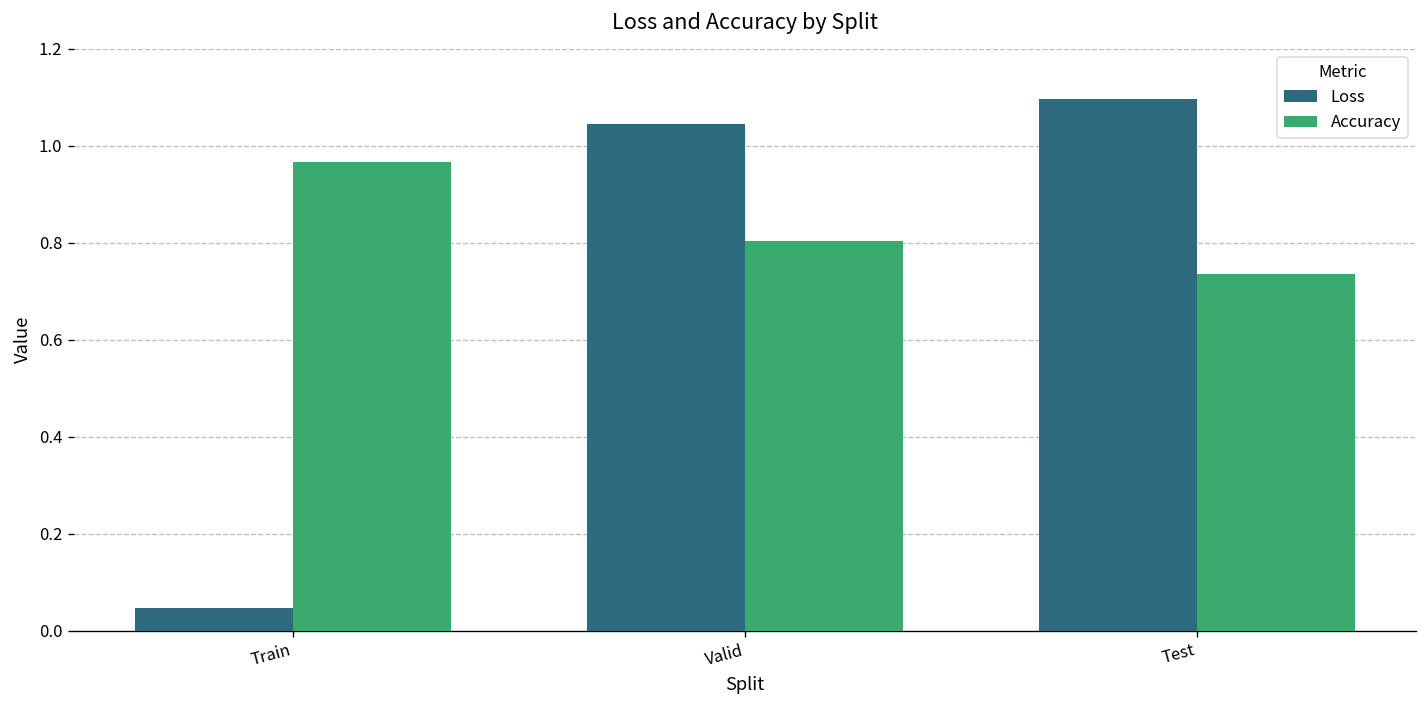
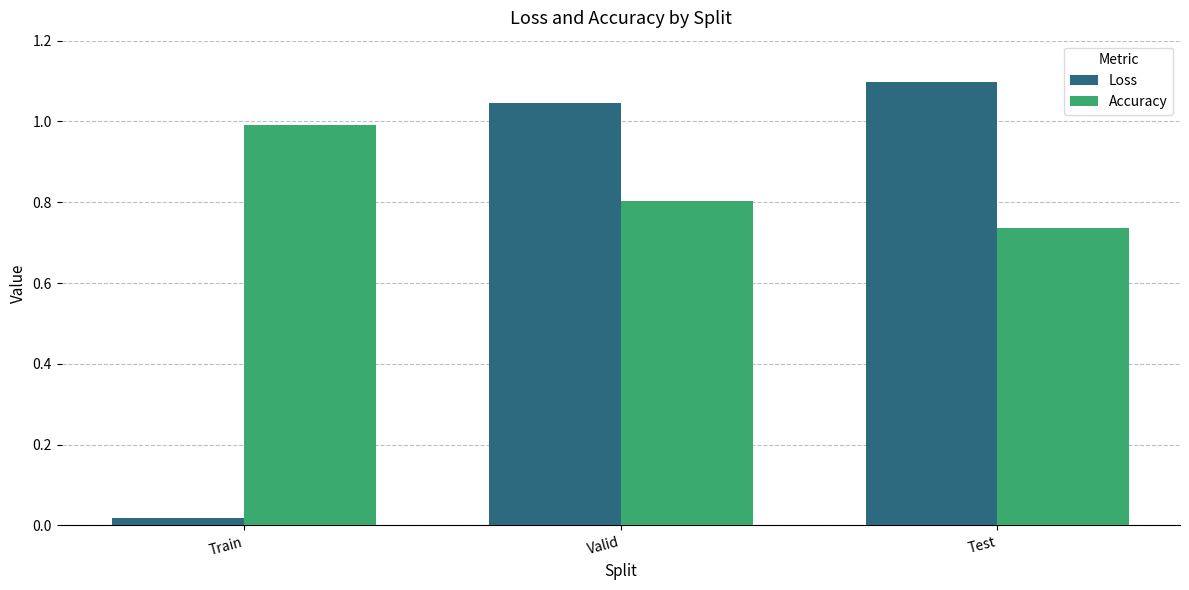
Loss, Train: 0.05 -> 0.02
Accuracy, Train: 0.97 -> 0.99
